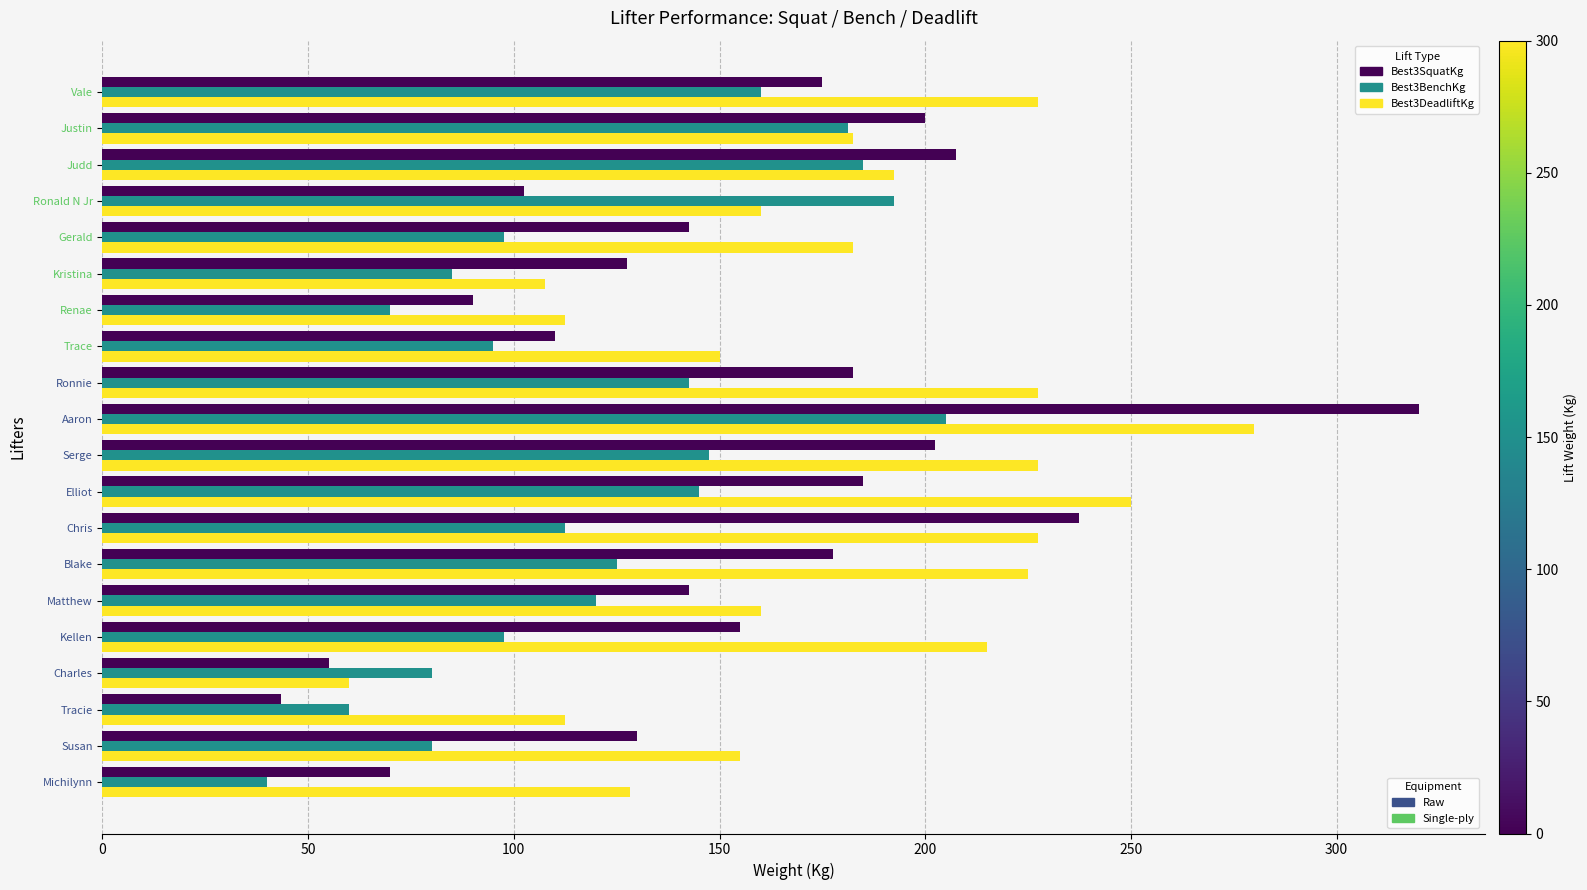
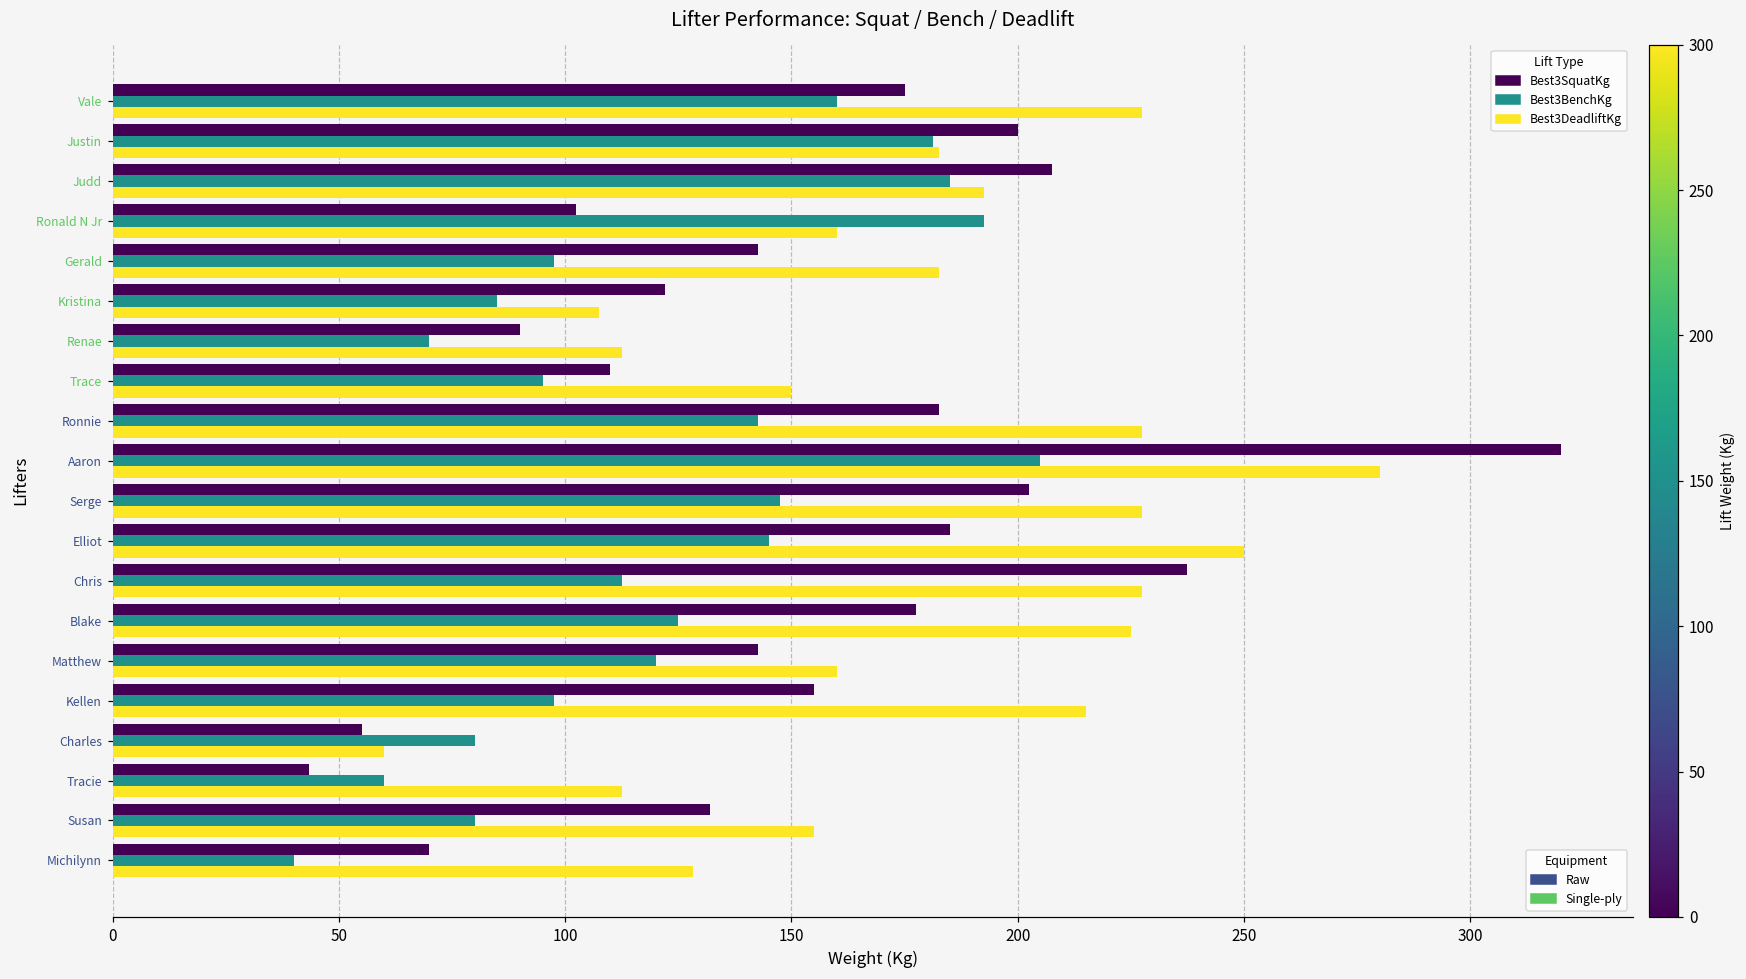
Best3SquatKg, Kristina: 128 -> 122
Best3SquatKg, Susan: 130 -> 132
